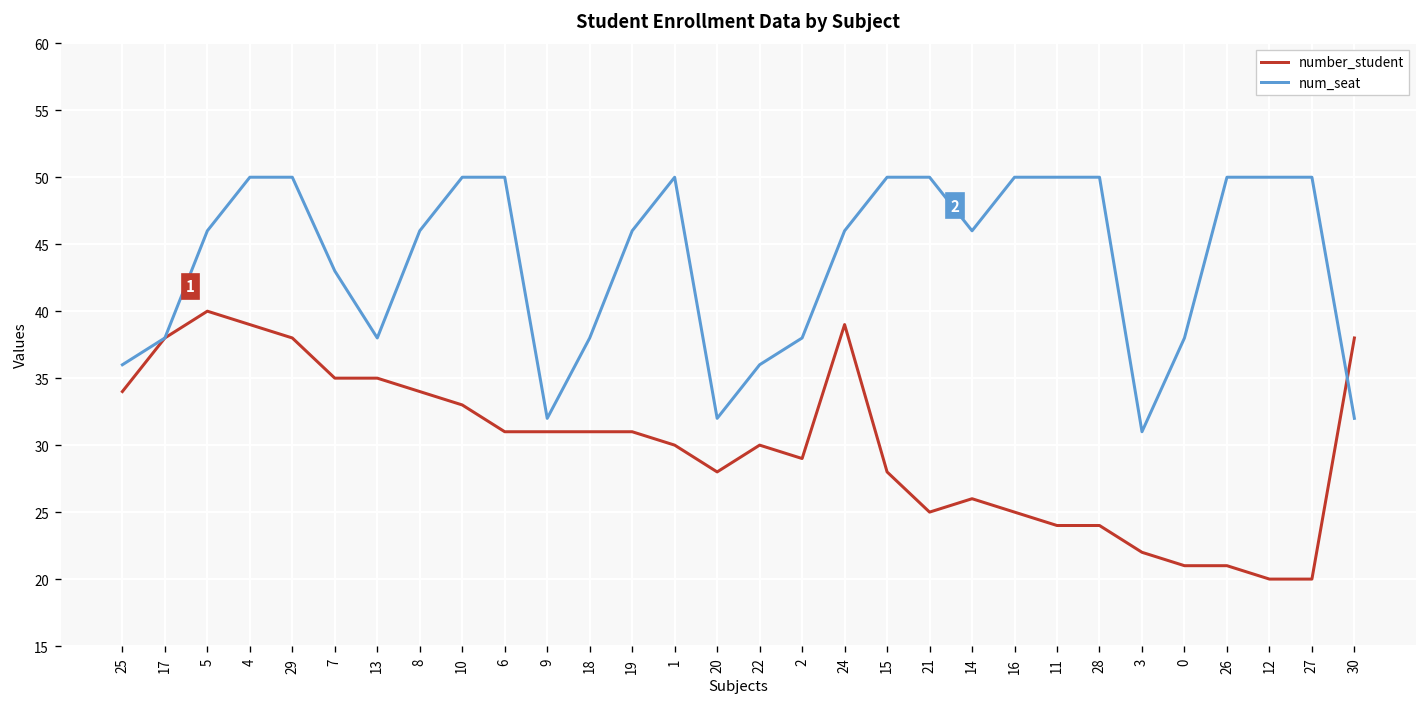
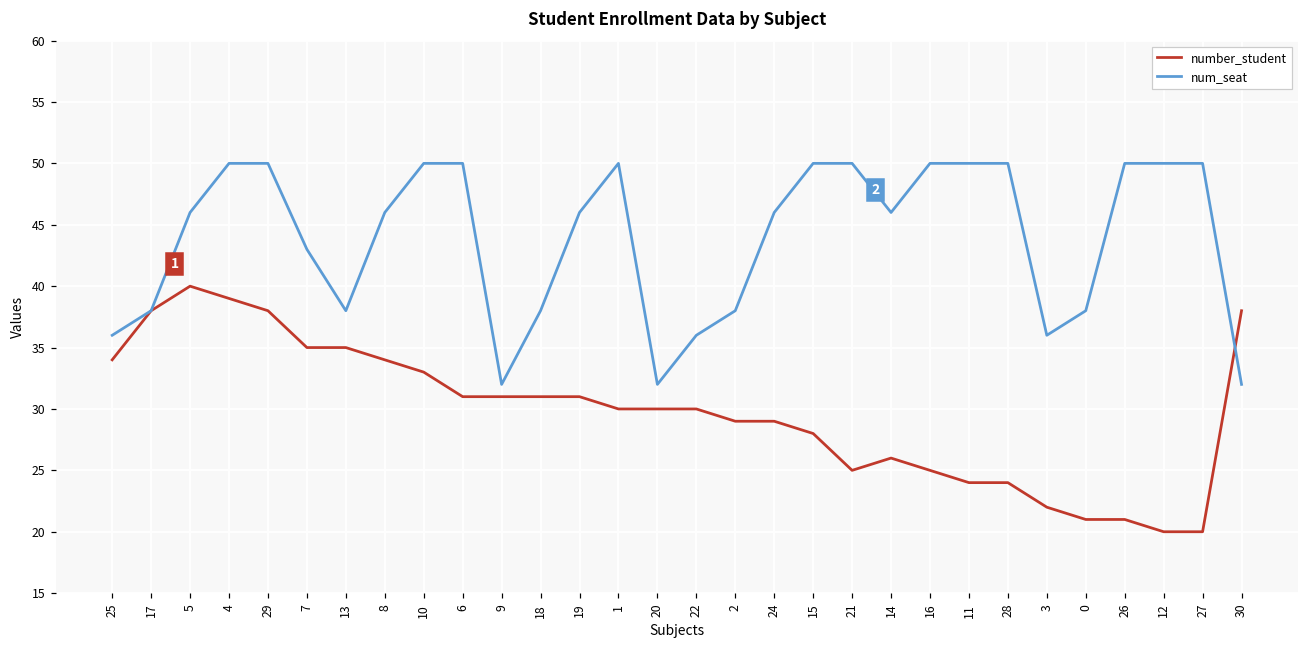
number_student, 20: 28 -> 30
number_student, 24: 39 -> 29
num_seat, 3: 31 -> 36
